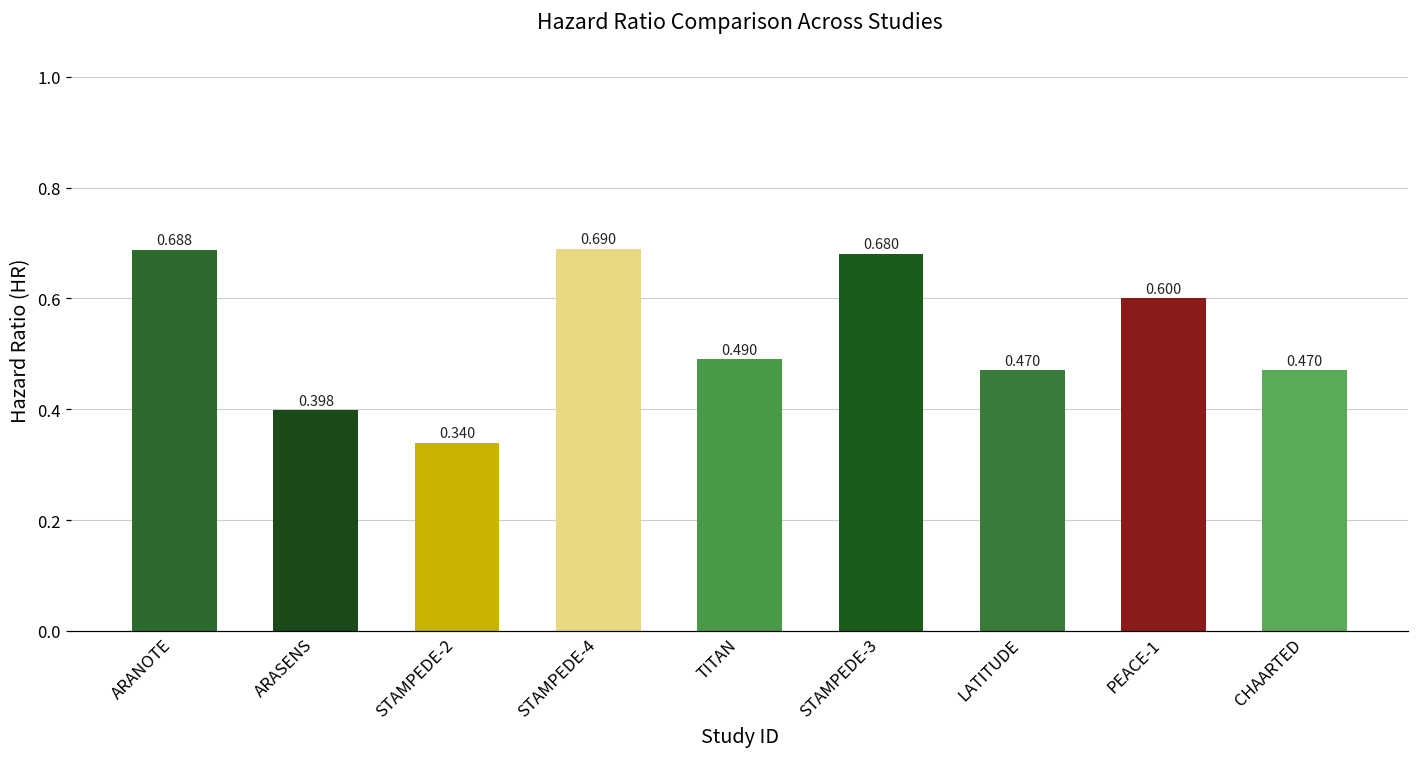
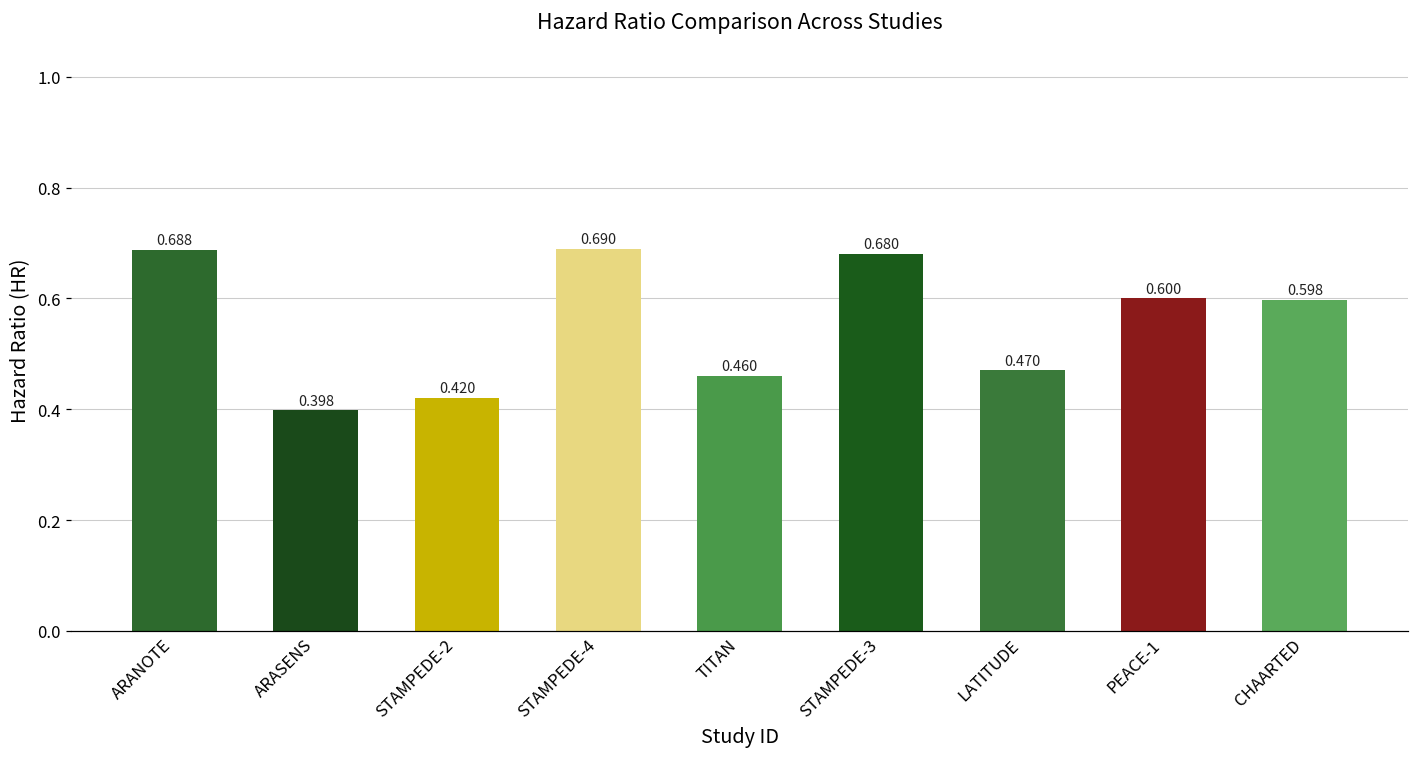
STAMPEDE-2: 0.340 -> 0.420
TITAN: 0.490 -> 0.460
CHAARTED: 0.470 -> 0.598
